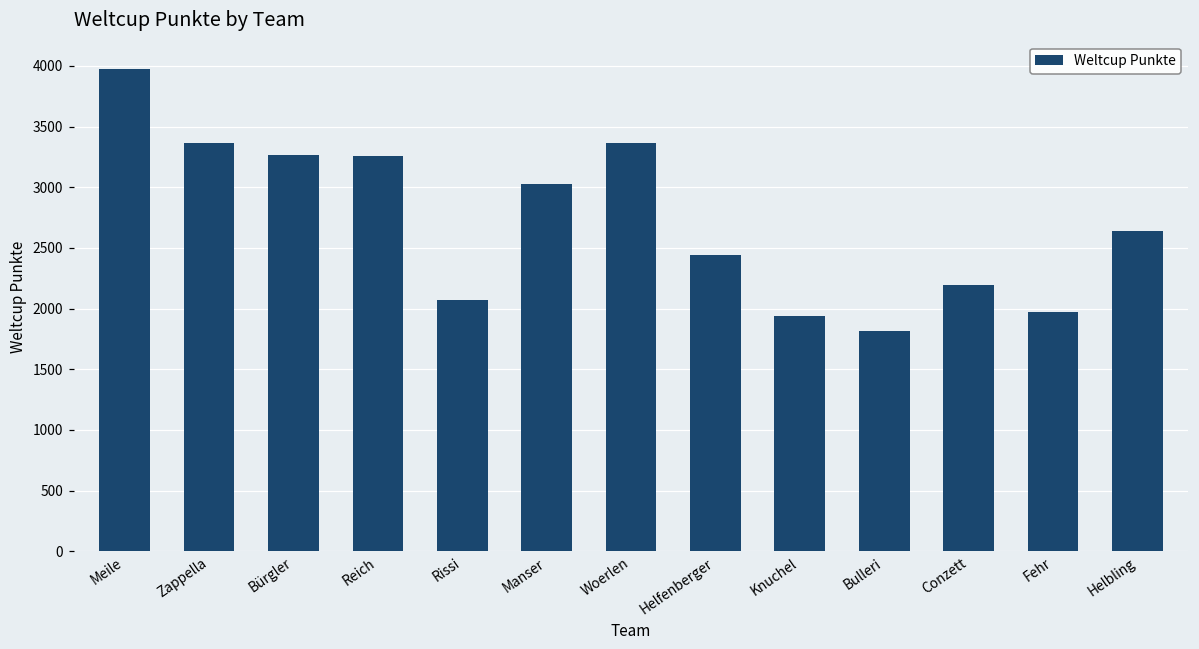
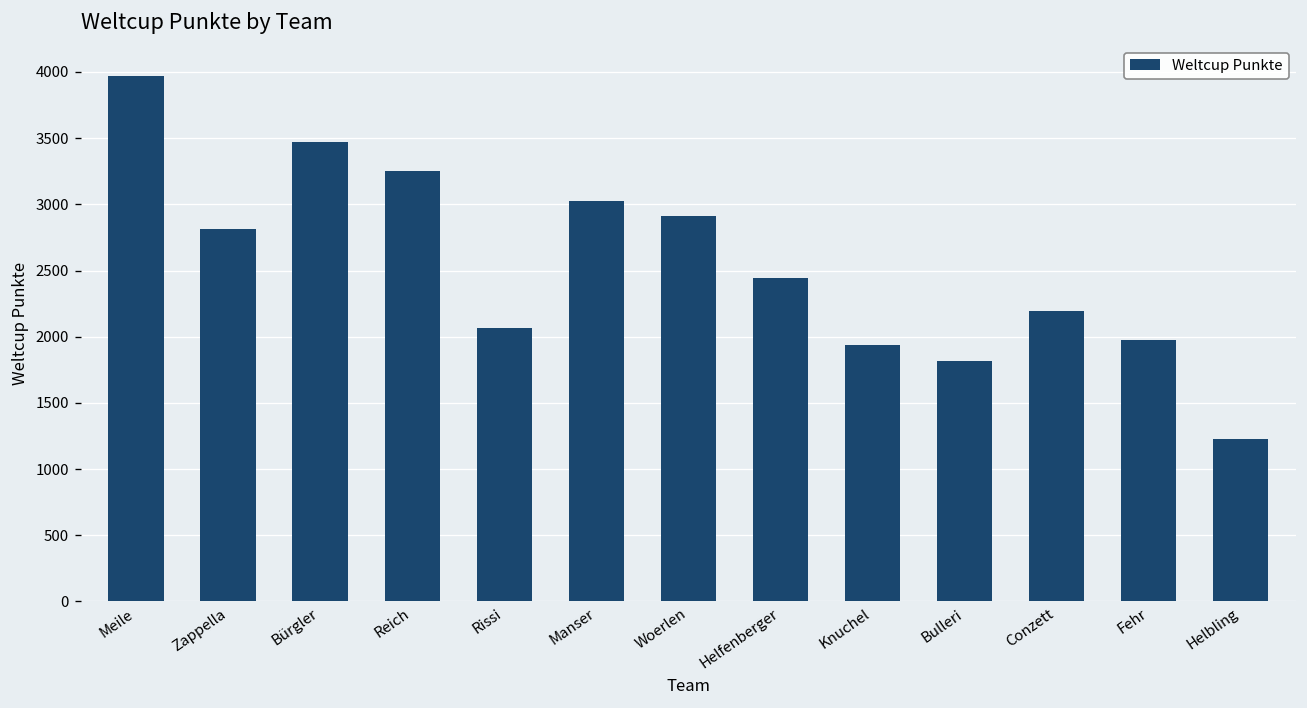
Zappella: 3370 -> 2810
Bürgler: 3270 -> 3470
Woerlen: 3370 -> 2910
Helbling: 2640 -> 1230
